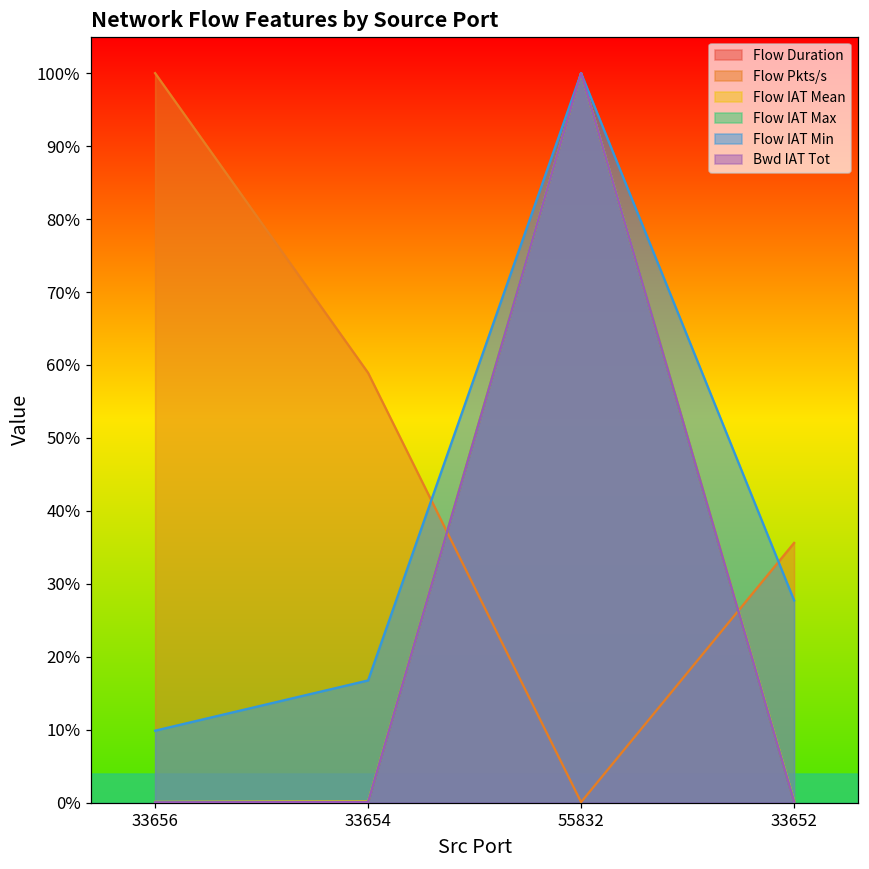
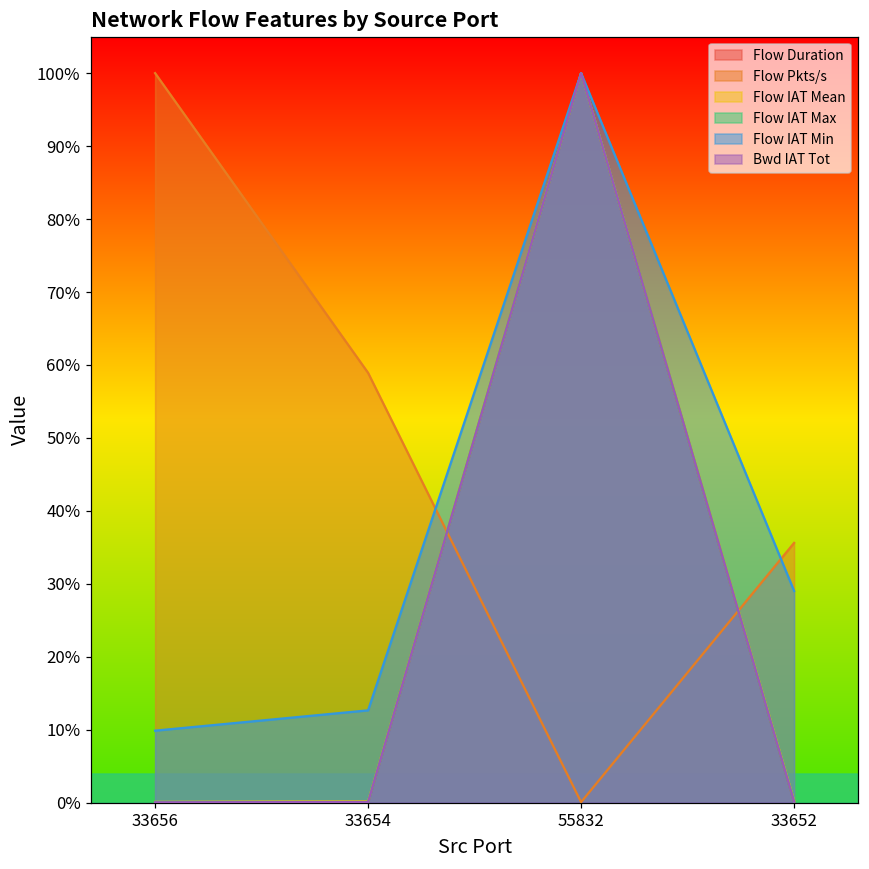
Flow IAT Min, 33654: 17% -> 13%
Flow IAT Min, 33652: 28% -> 29%
